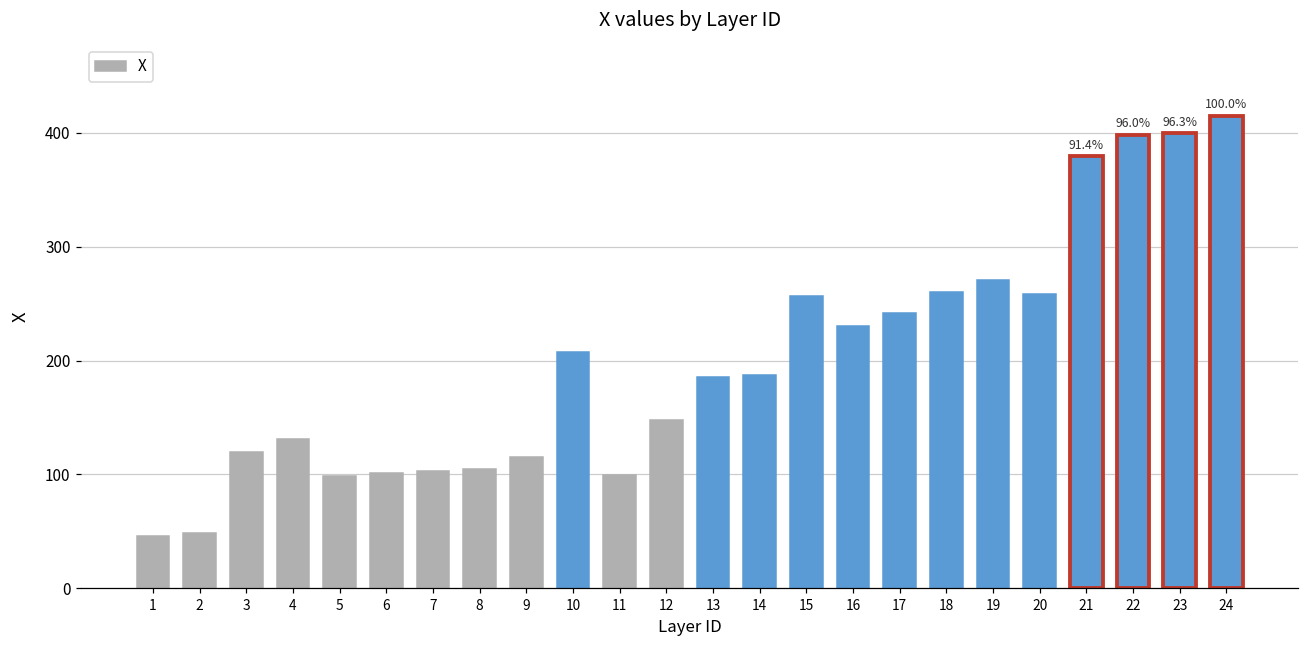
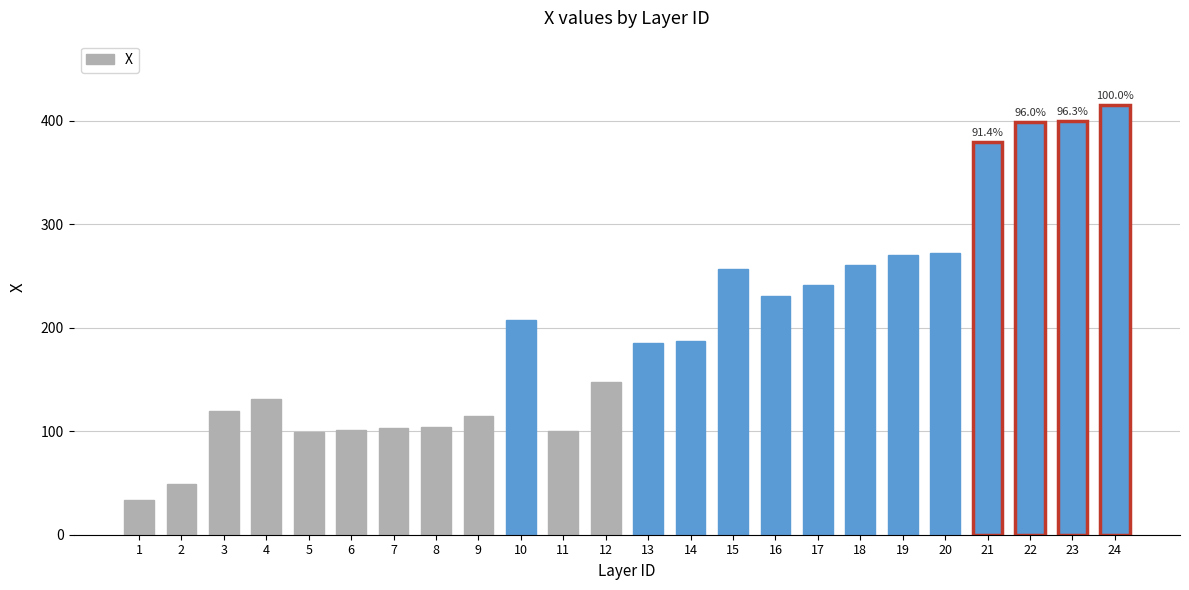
1: 46 -> 33
20: 258 -> 272
